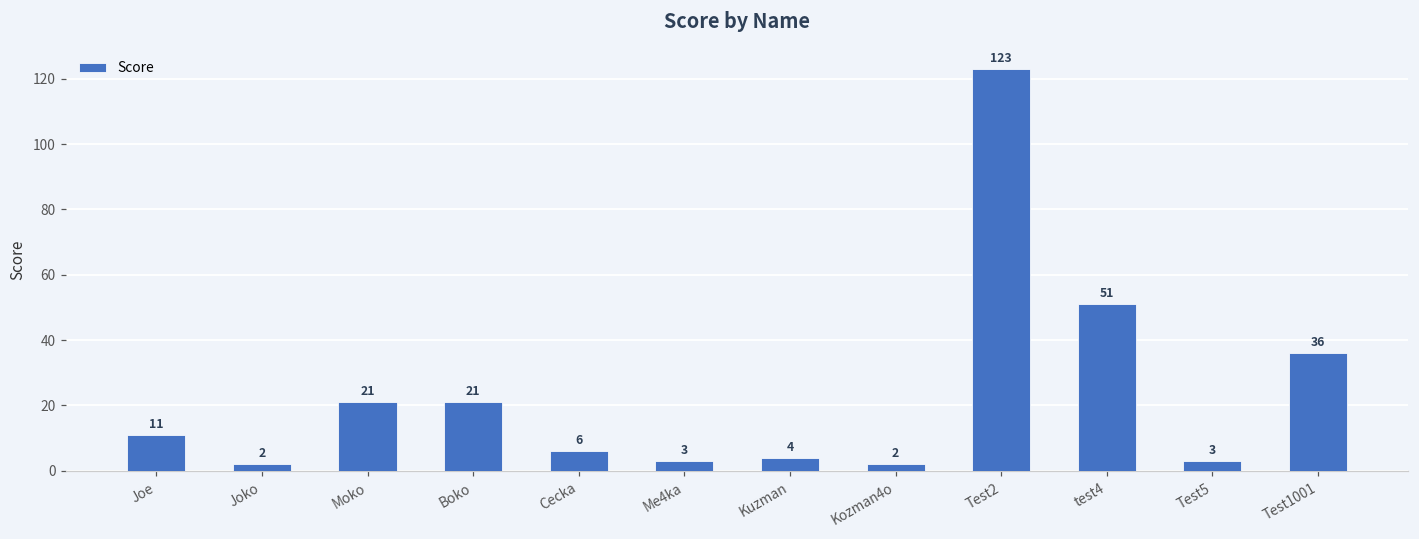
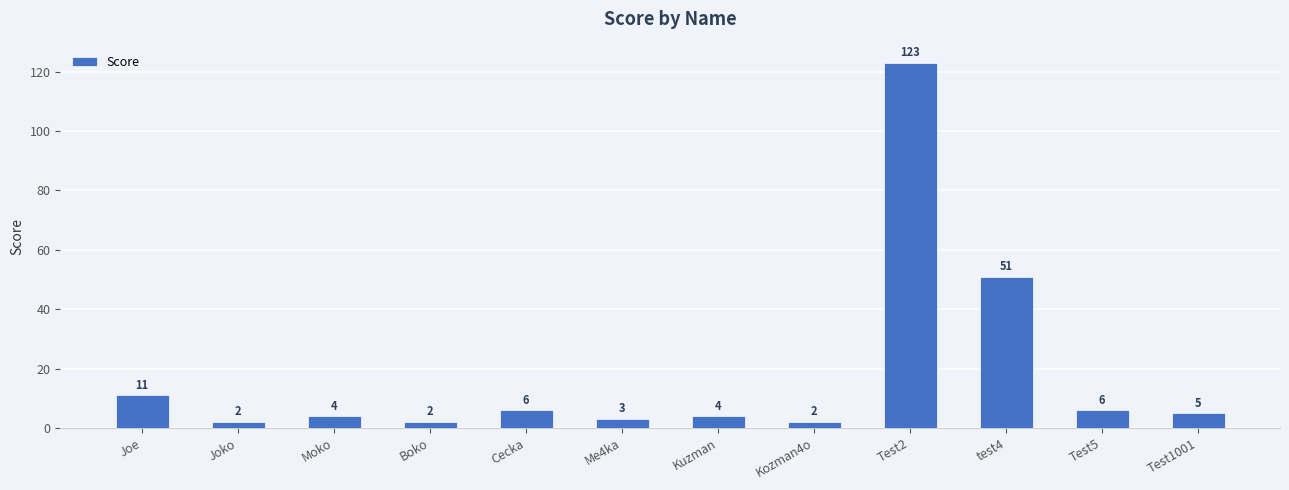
Moko: 21 -> 4
Boko: 21 -> 2
Test5: 3 -> 6
Test1001: 36 -> 5
